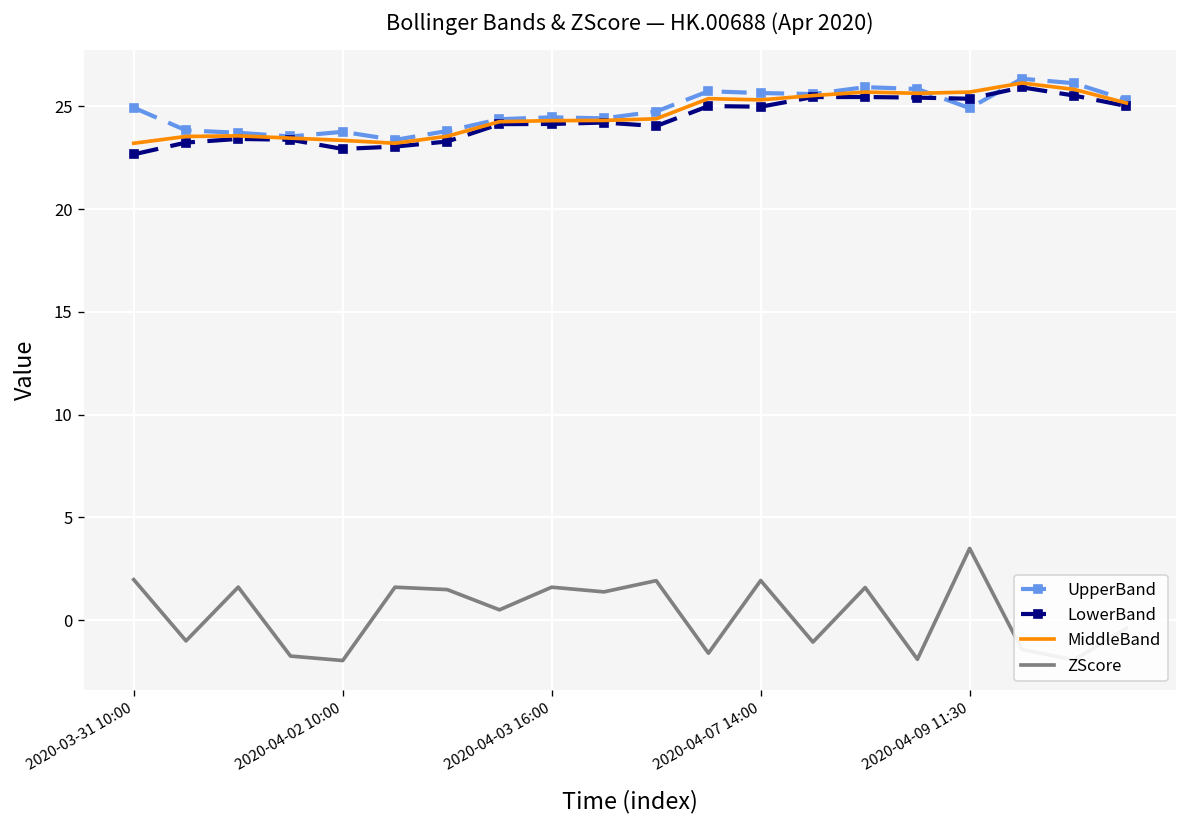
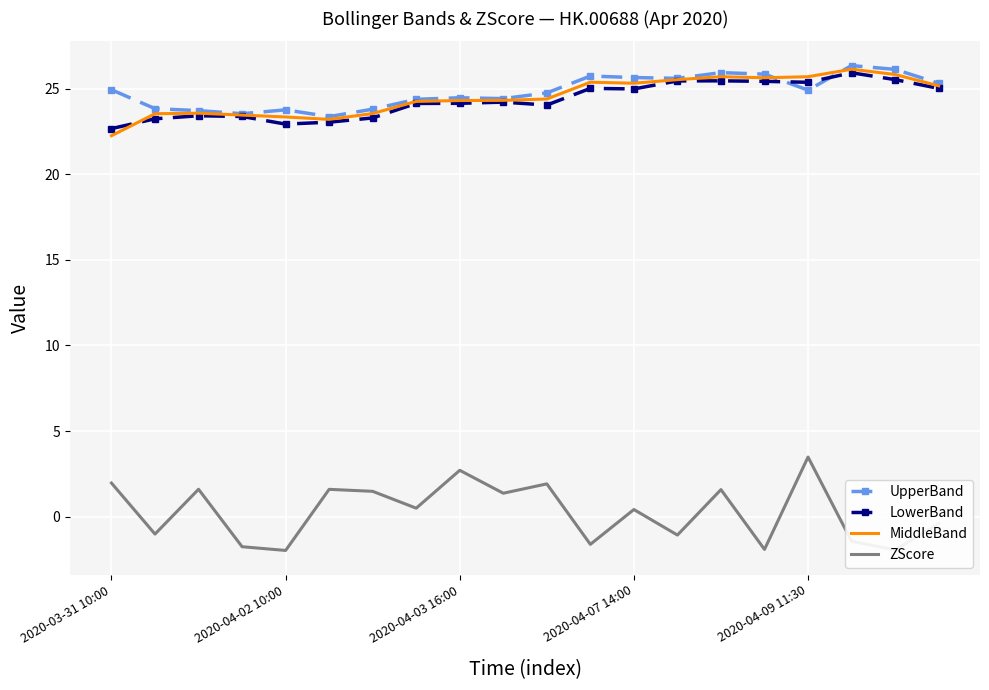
MiddleBand, 2020-03-31 10:00: 23.2 -> 22.2
ZScore, 2020-04-03 16:00: 1.6 -> 2.7
ZScore, 2020-04-07 14:00: 1.9 -> 0.4
